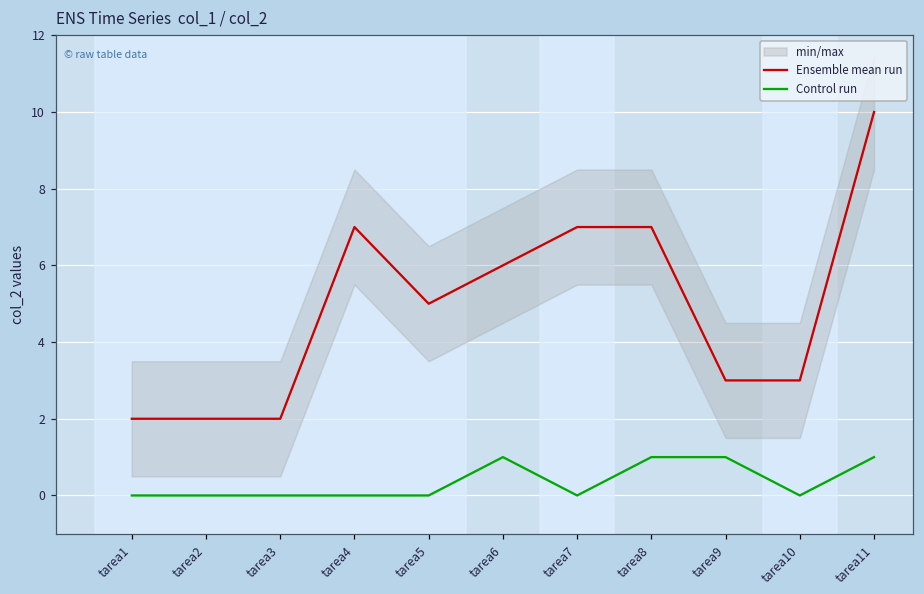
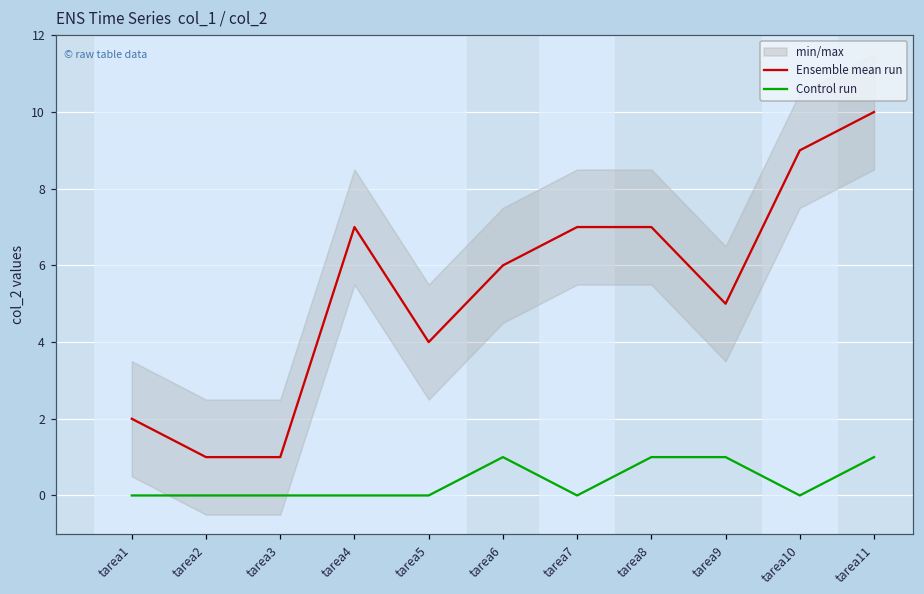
Ensemble mean run, tarea2: 2 -> 1
Ensemble mean run, tarea3: 2 -> 1
Ensemble mean run, tarea5: 5 -> 4
Ensemble mean run, tarea9: 3 -> 5
Ensemble mean run, tarea10: 3 -> 9
